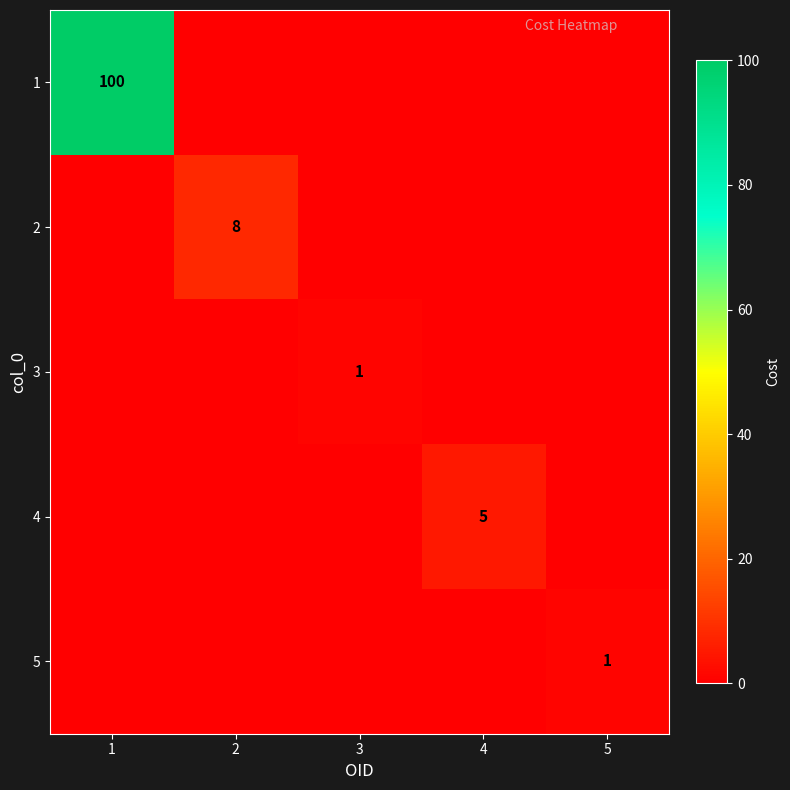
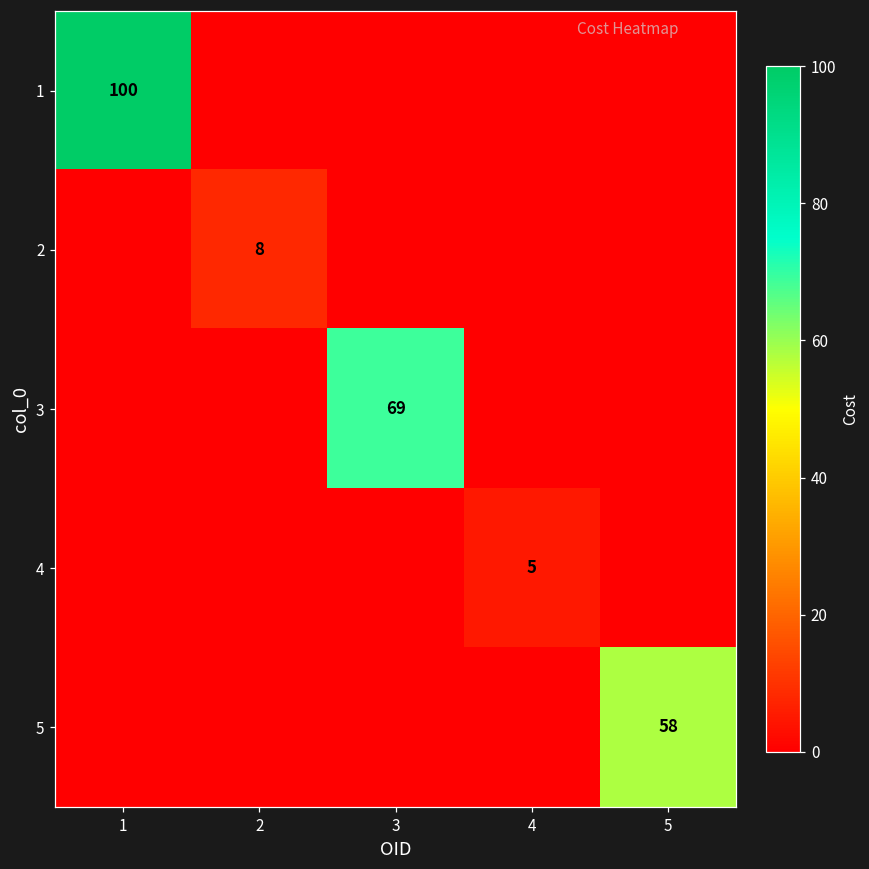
3, 3: 1 -> 69
5, 5: 1 -> 58
